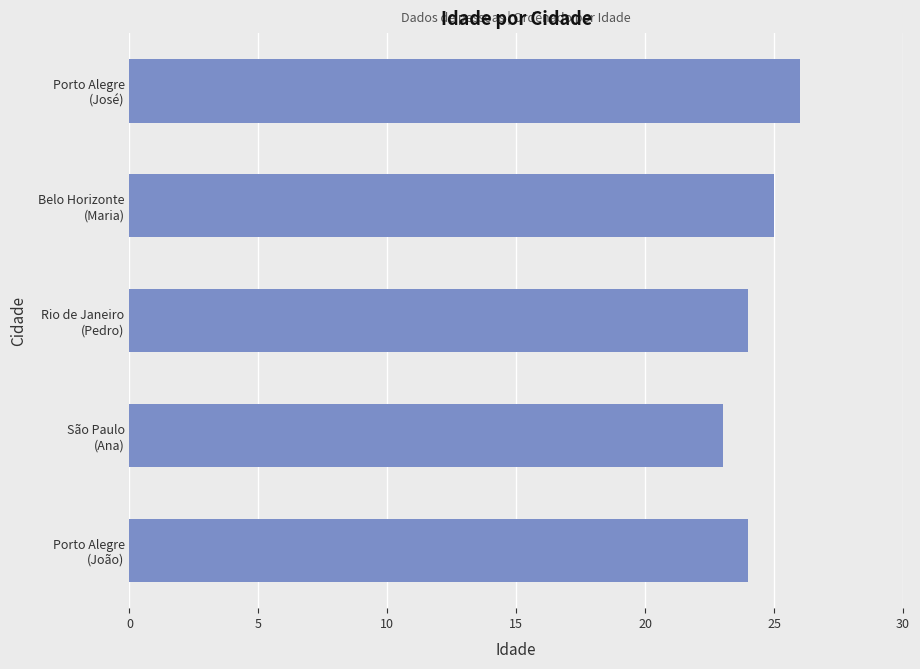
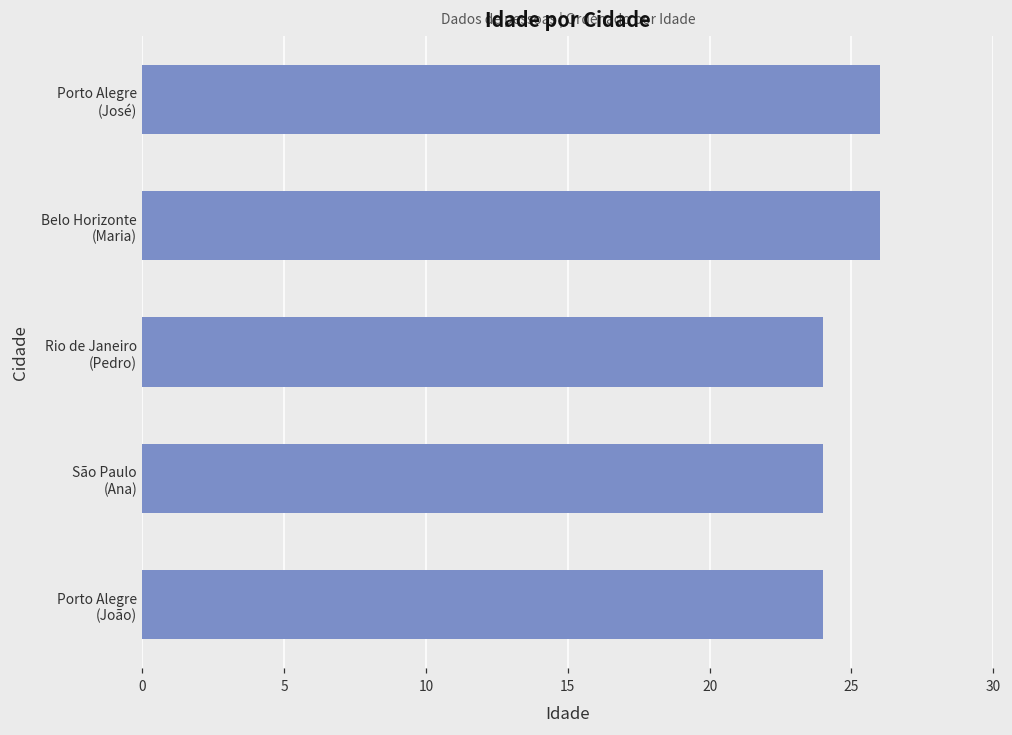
Belo Horizonte (Maria): 25 -> 26
São Paulo (Ana): 23 -> 24
